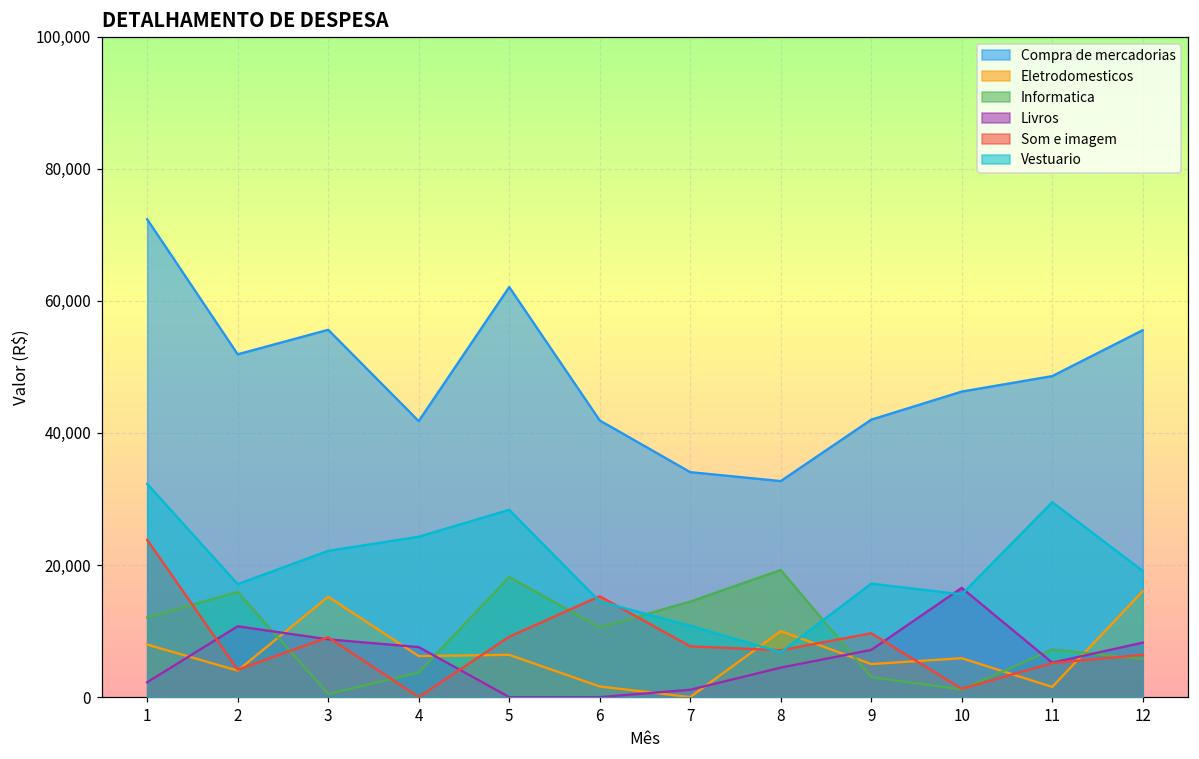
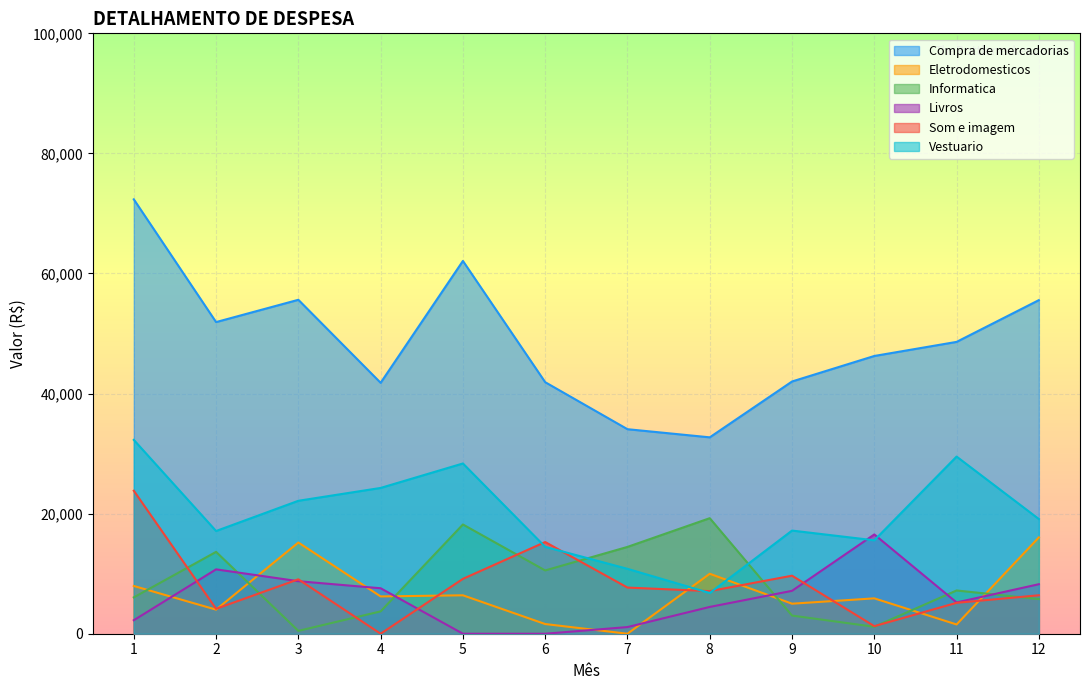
Informatica, 1: 12,000 -> 6,000
Informatica, 2: 16,000 -> 14,000
